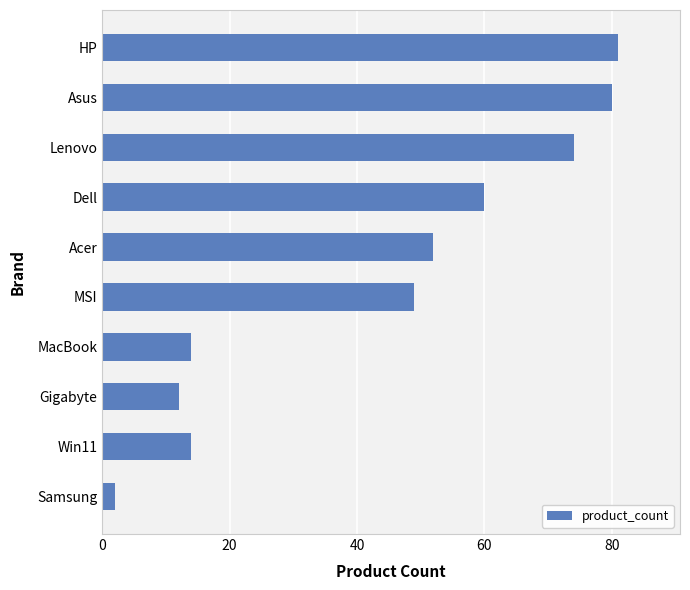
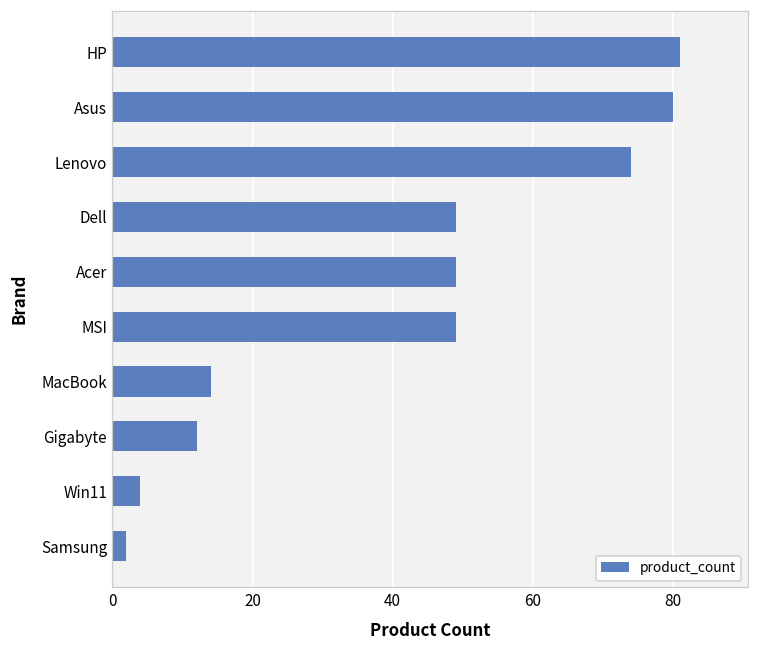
Dell: 60 -> 49
Acer: 52 -> 49
Win11: 14 -> 4
